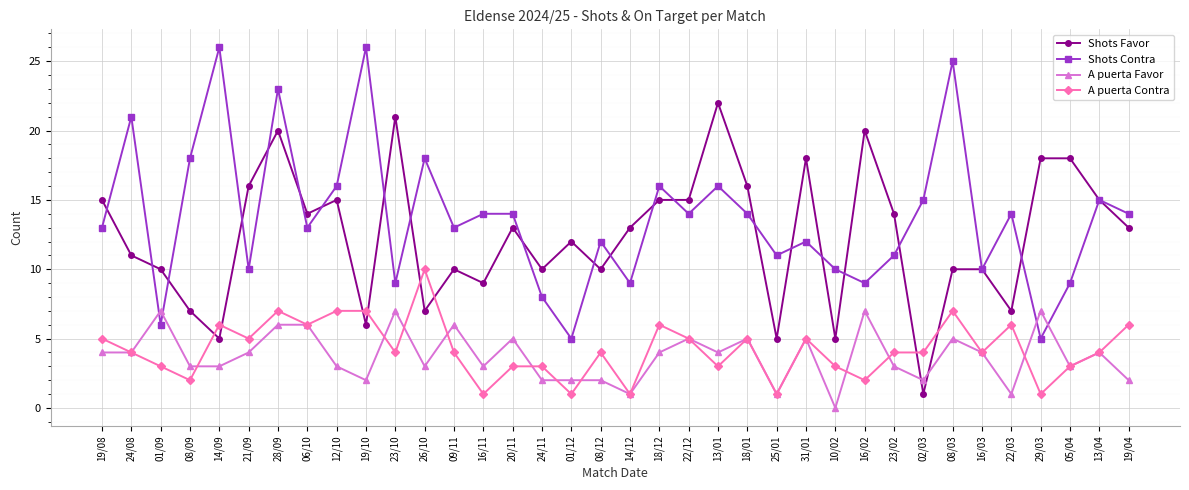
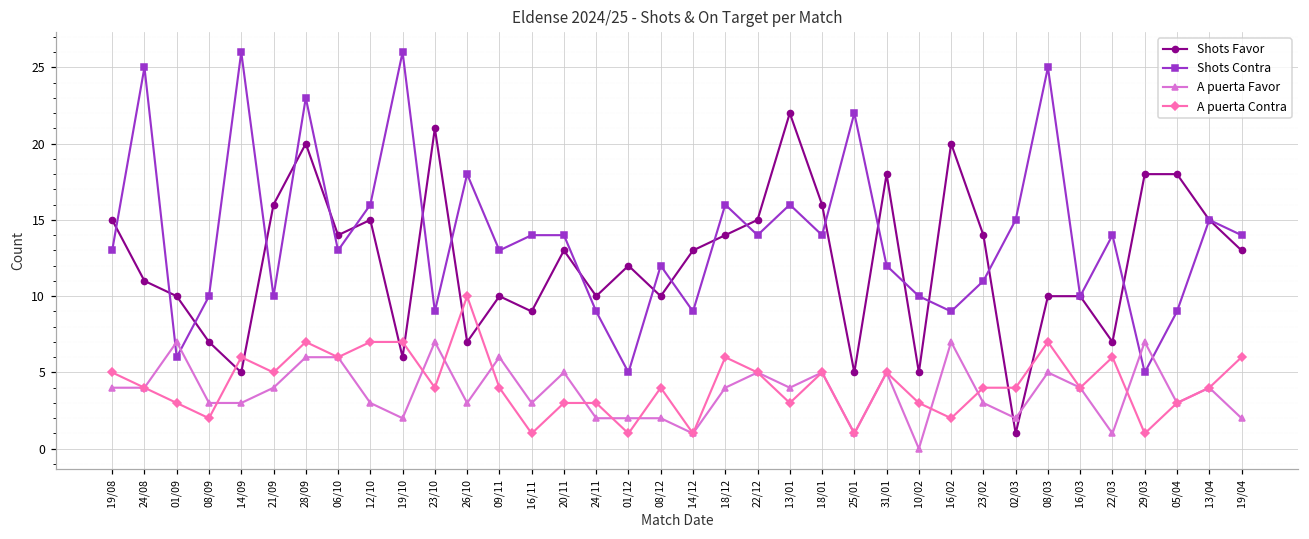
Shots Contra, 24/08: 21 -> 25
Shots Contra, 08/09: 18 -> 10
Shots Contra, 24/11: 8 -> 9
Shots Favor, 18/12: 15 -> 14
Shots Contra, 25/01: 11 -> 22
